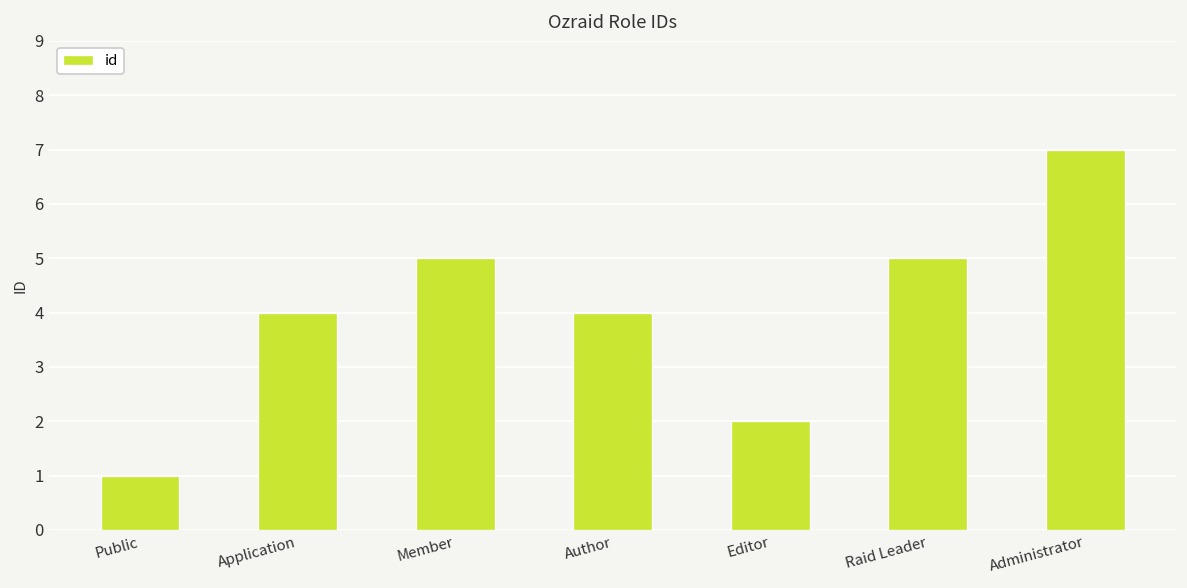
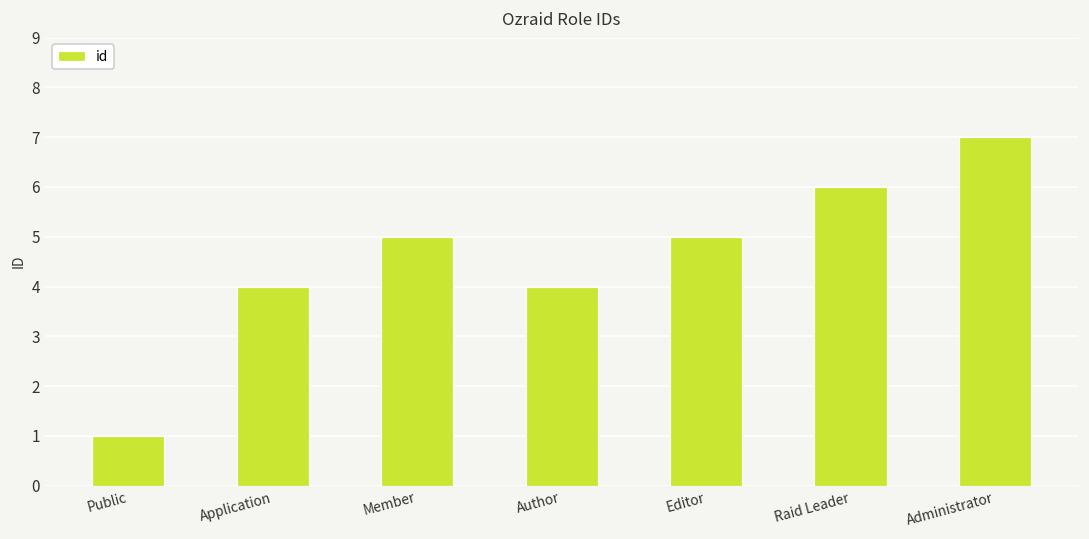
Editor: 2 -> 5
Raid Leader: 5 -> 6
